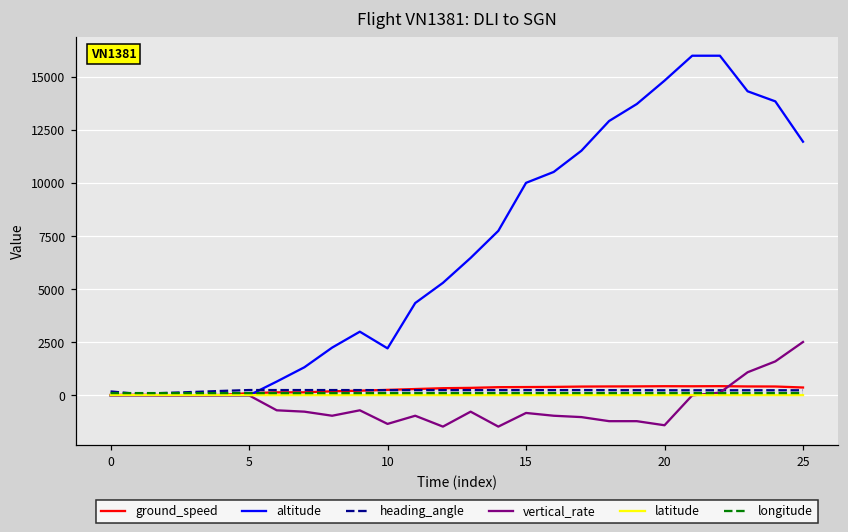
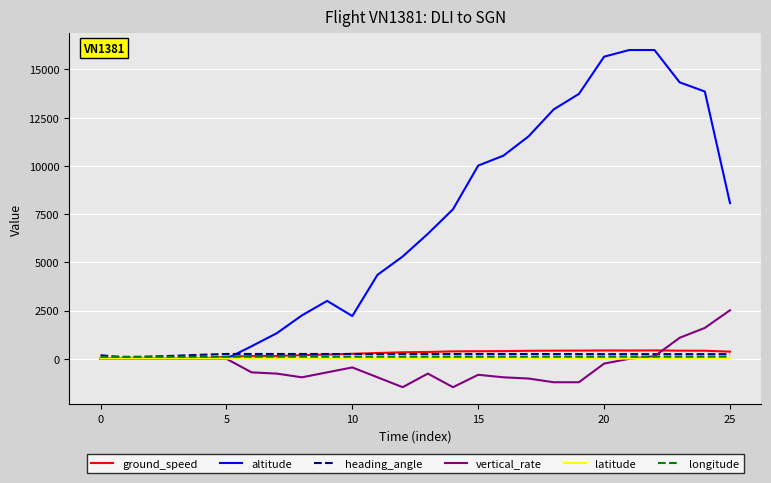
vertical_rate, 10: -1300 -> -400
altitude, 20: 14800 -> 15700
vertical_rate, 20: -1400 -> -200
altitude, 25: 12000 -> 8100
